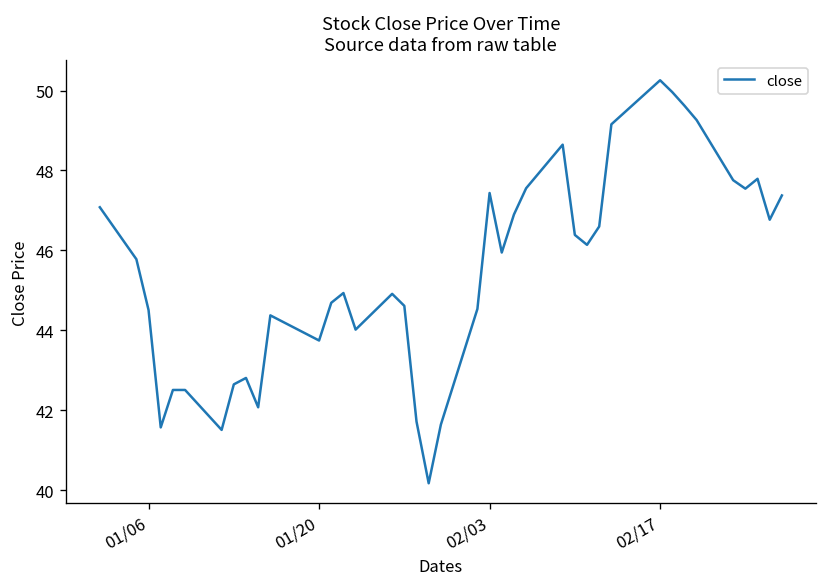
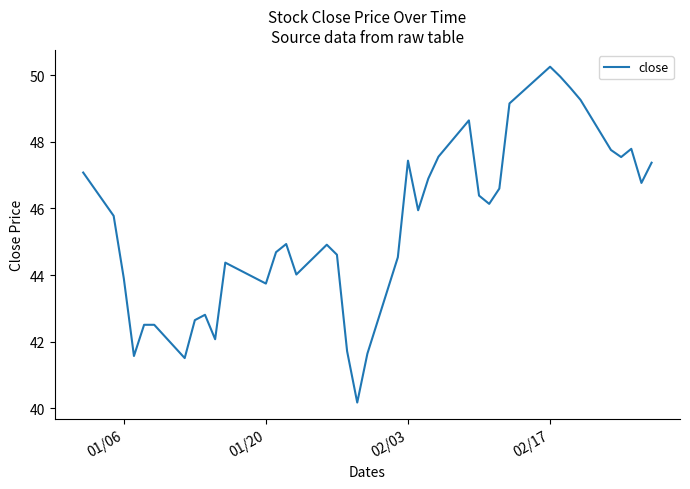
01/06: 44.5 -> 43.9
